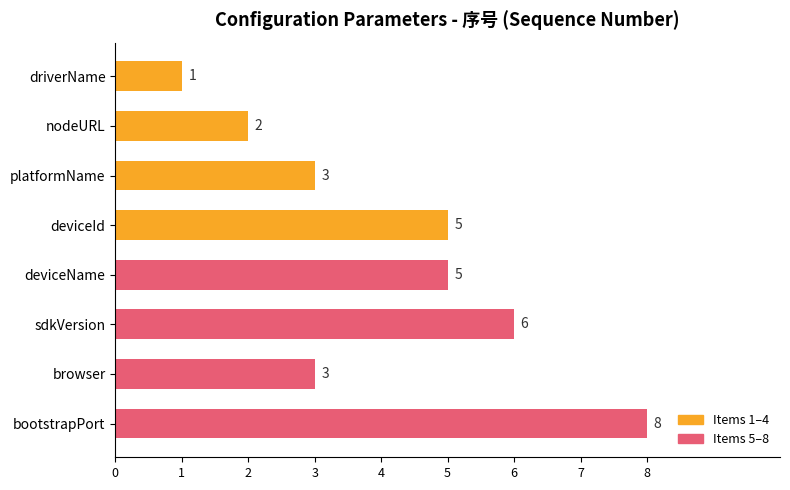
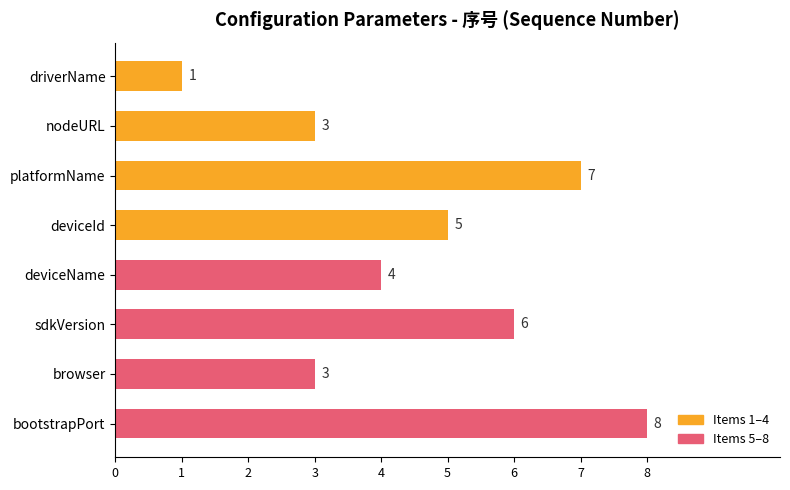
nodeURL: 2 -> 3
platformName: 3 -> 7
deviceName: 5 -> 4
